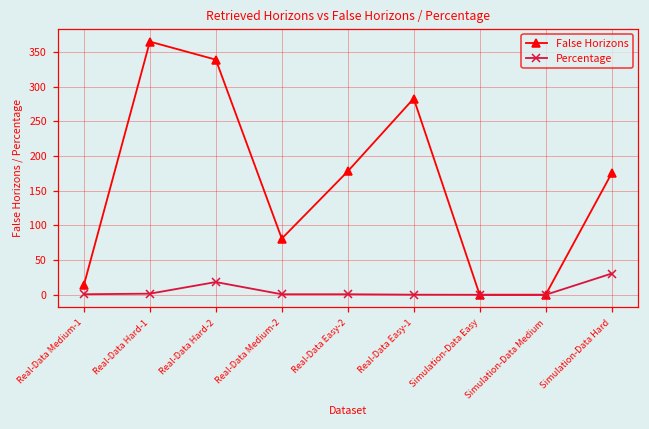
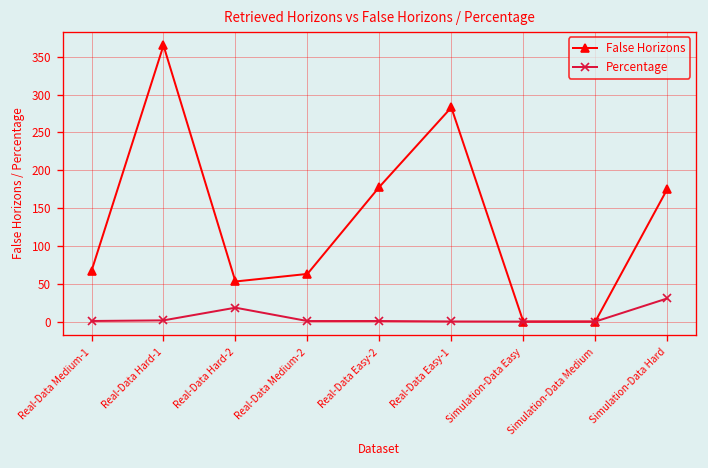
False Horizons, Real-Data Medium-1: 10 -> 70
False Horizons, Real-Data Hard-2: 340 -> 50
False Horizons, Real-Data Medium-2: 80 -> 60
